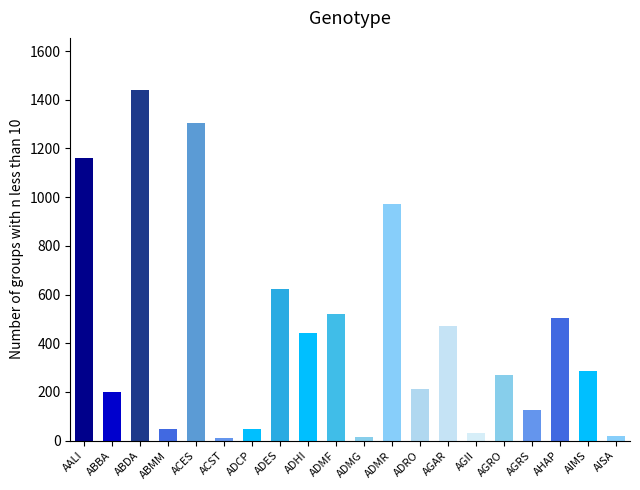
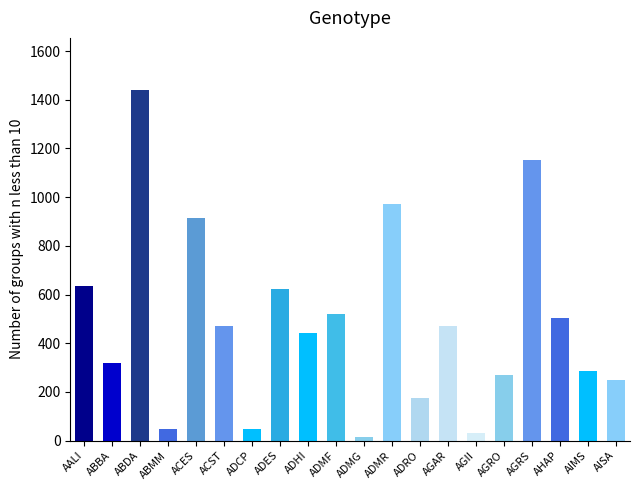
AALI: 1160 -> 640
ABBA: 200 -> 320
ACES: 1300 -> 910
ACST: 10 -> 470
ADRO: 210 -> 170
AGRS: 120 -> 1150
AISA: 20 -> 250
